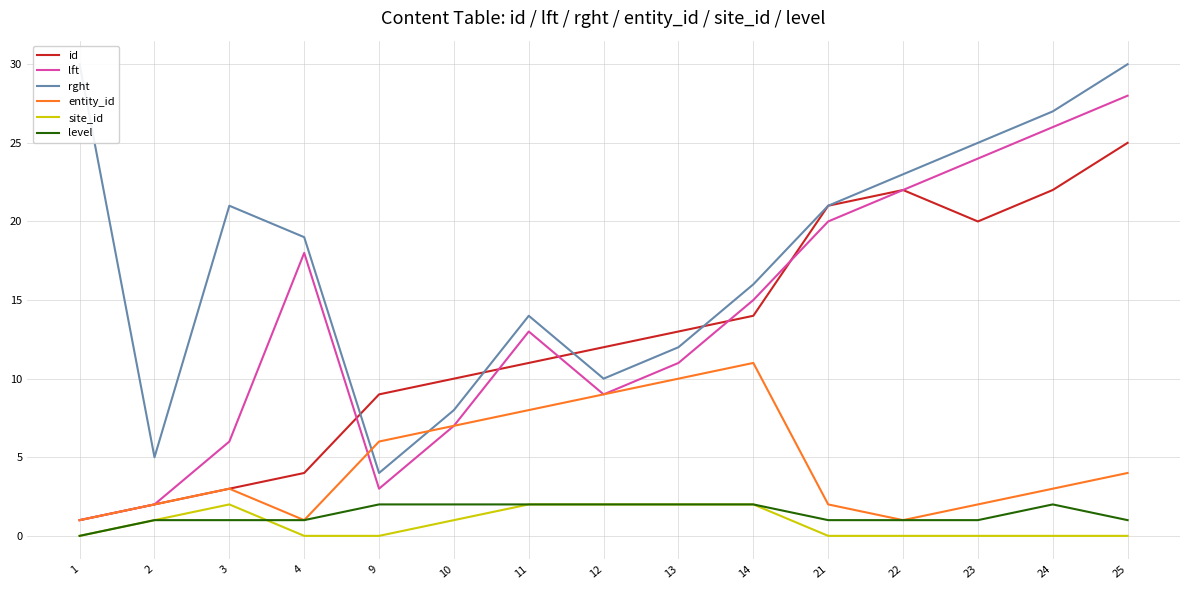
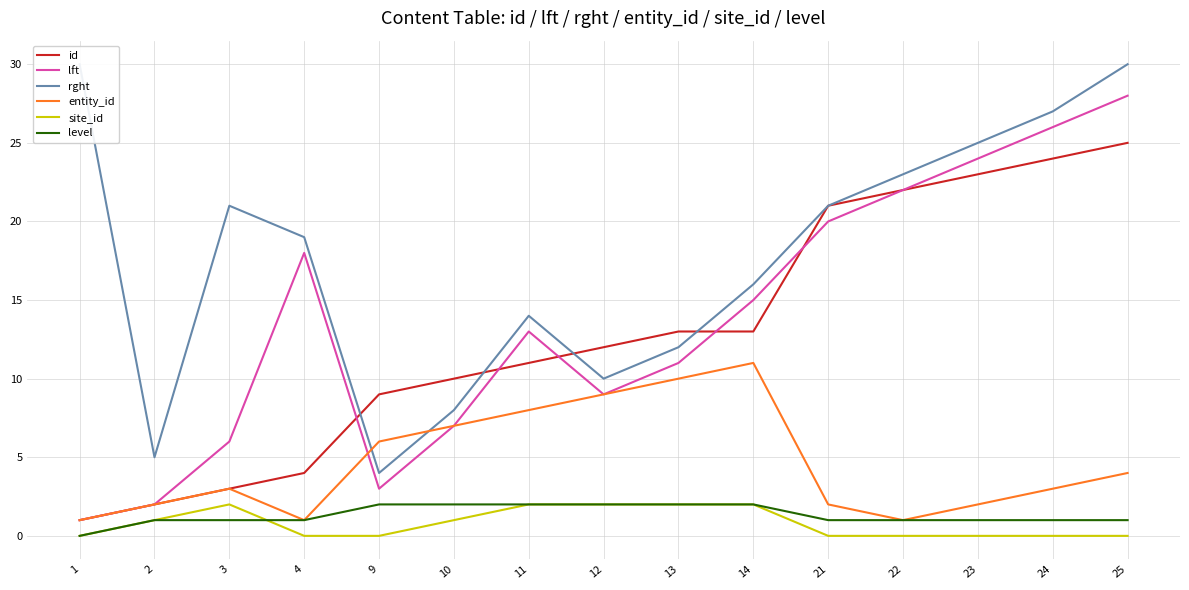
id, 14: 14 -> 13
id, 23: 20 -> 23
id, 24: 22 -> 24
level, 24: 2 -> 1
